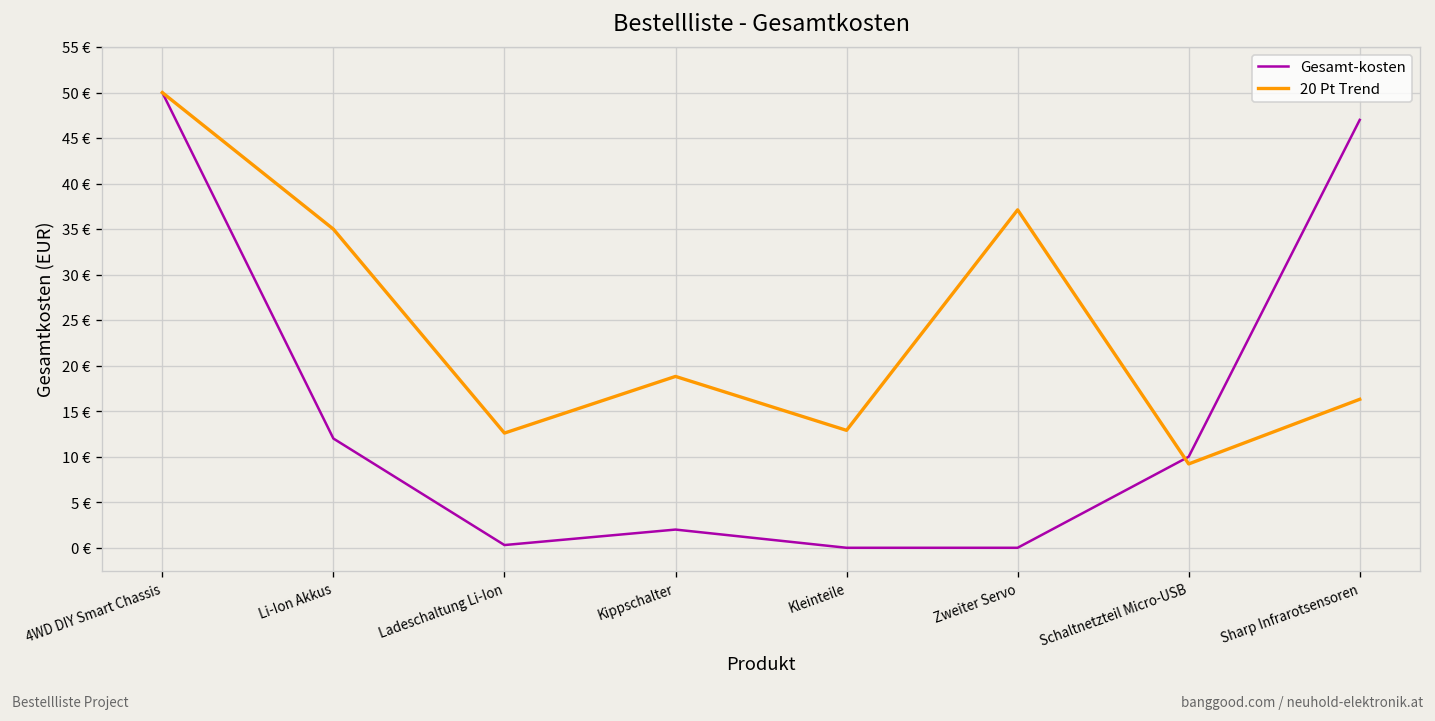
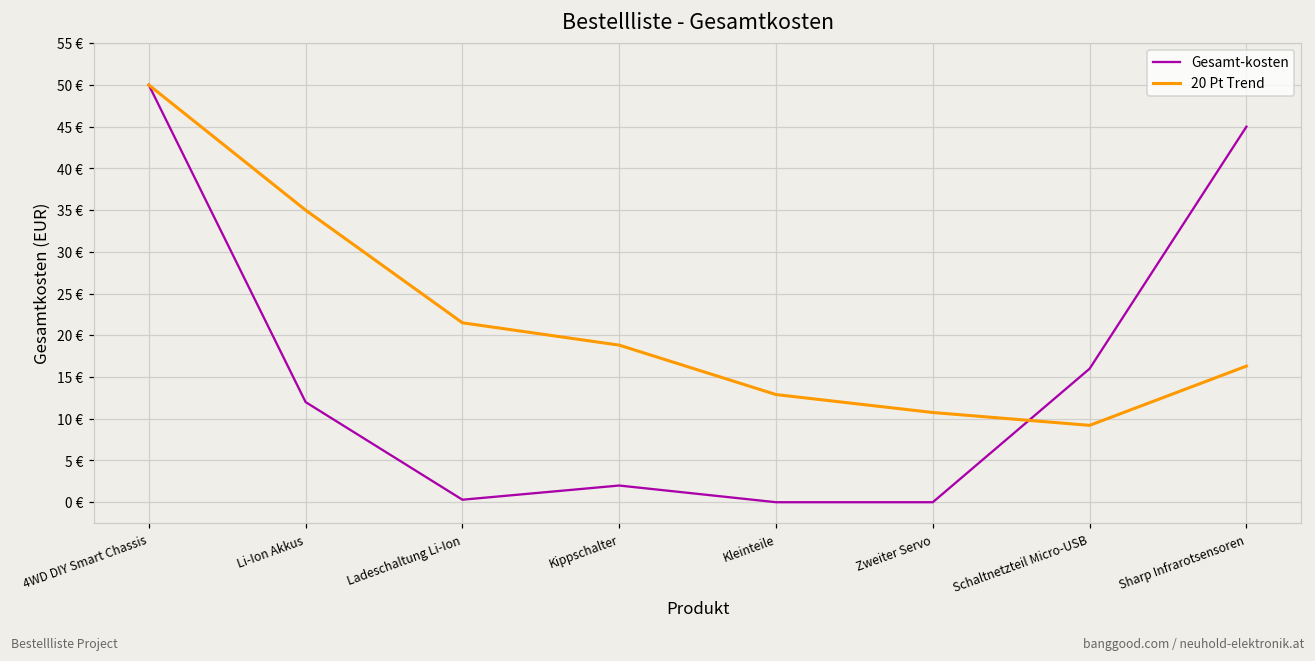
20 Pt Trend, Ladeschaltung Li-Ion: 13 € -> 22 €
20 Pt Trend, Zweiter Servo: 37 € -> 11 €
Gesamt-kosten, Schaltnetzteil Micro-USB: 10 € -> 16 €
Gesamt-kosten, Sharp Infrarotsensoren: 47 € -> 45 €
